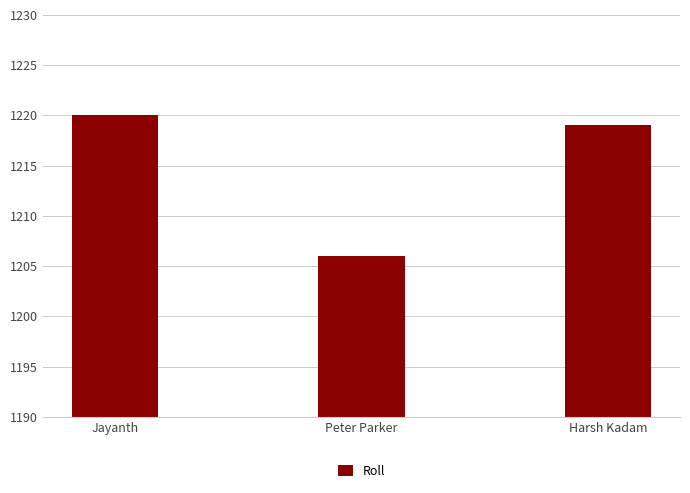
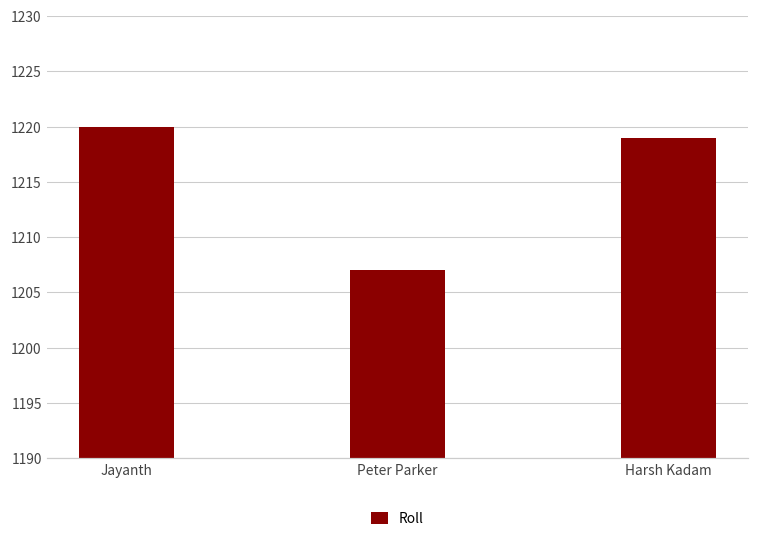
Peter Parker: 1206 -> 1207
